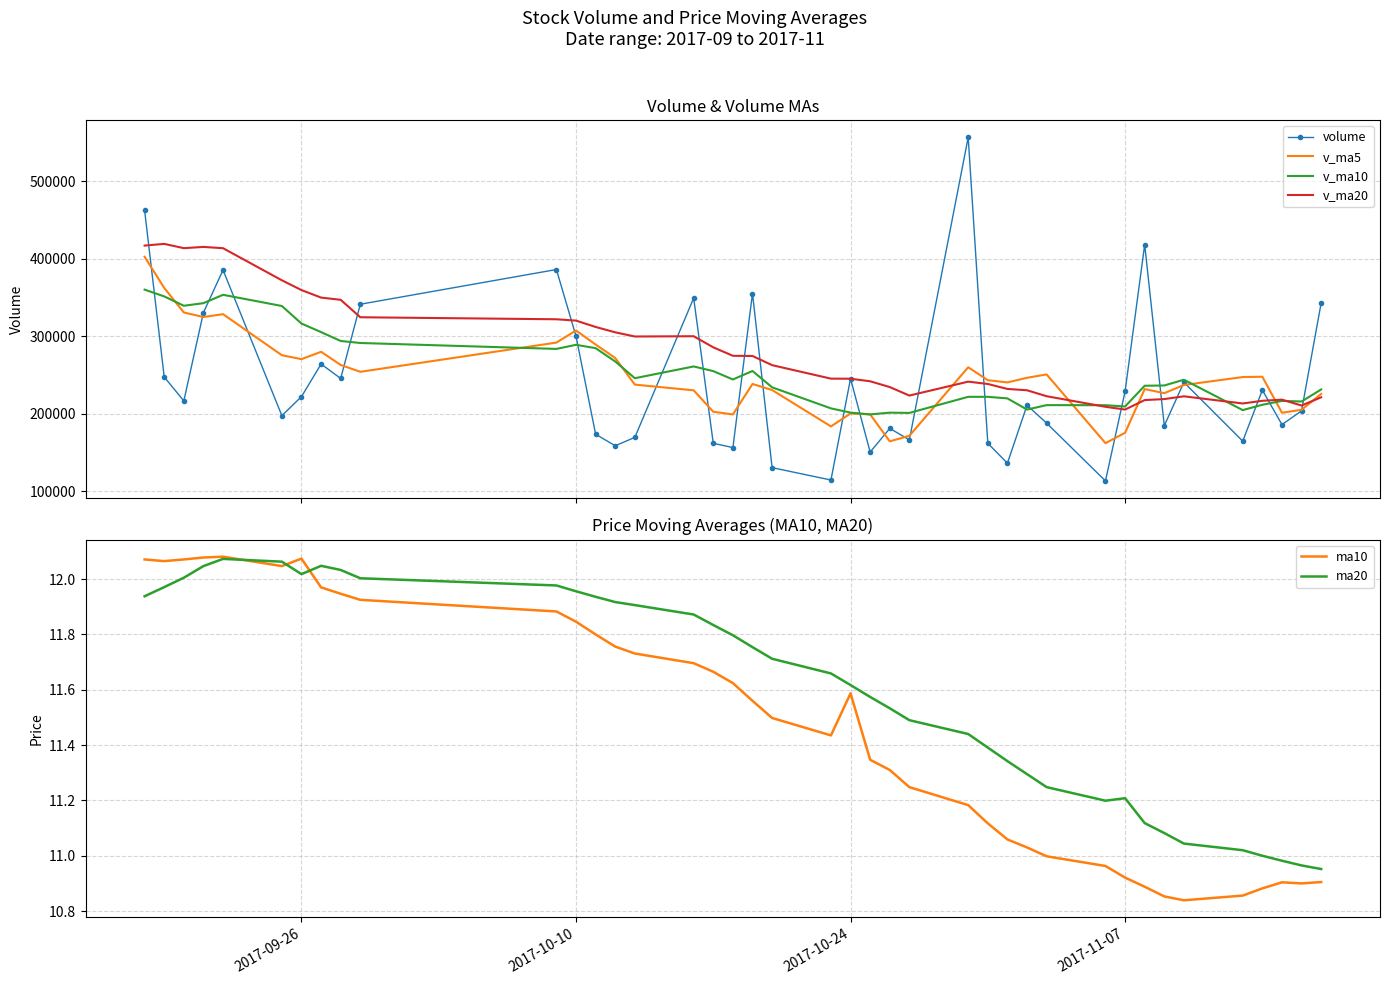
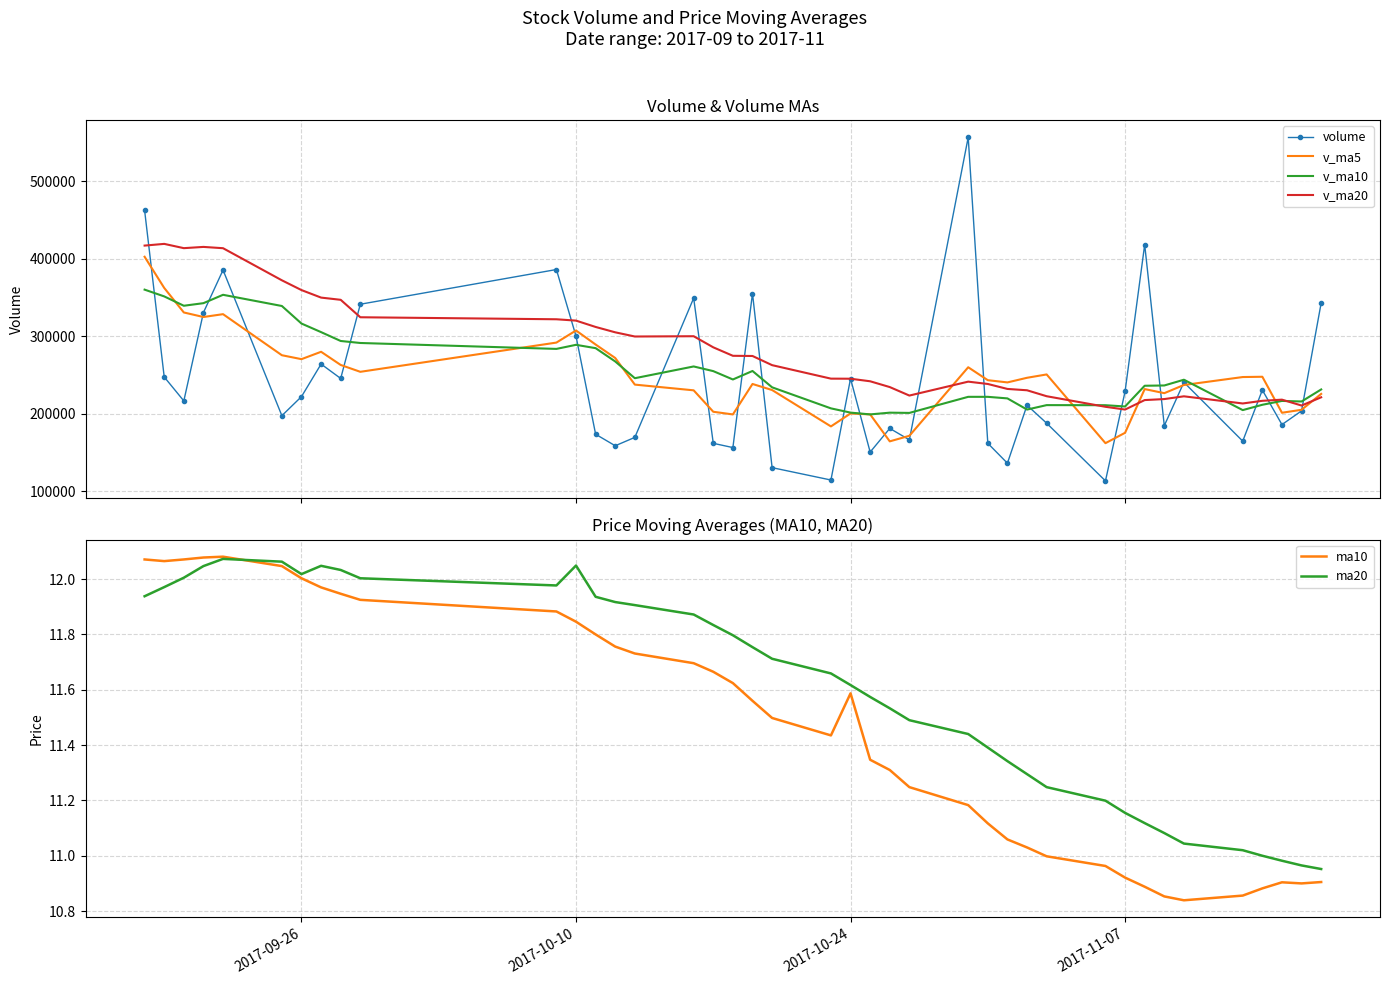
Price Moving Averages (MA10, MA20), ma10, 2017-09-26: 12.07 -> 12.00
Price Moving Averages (MA10, MA20), ma20, 2017-10-10: 11.96 -> 12.05
Price Moving Averages (MA10, MA20), ma20, 2017-11-07: 11.21 -> 11.16
